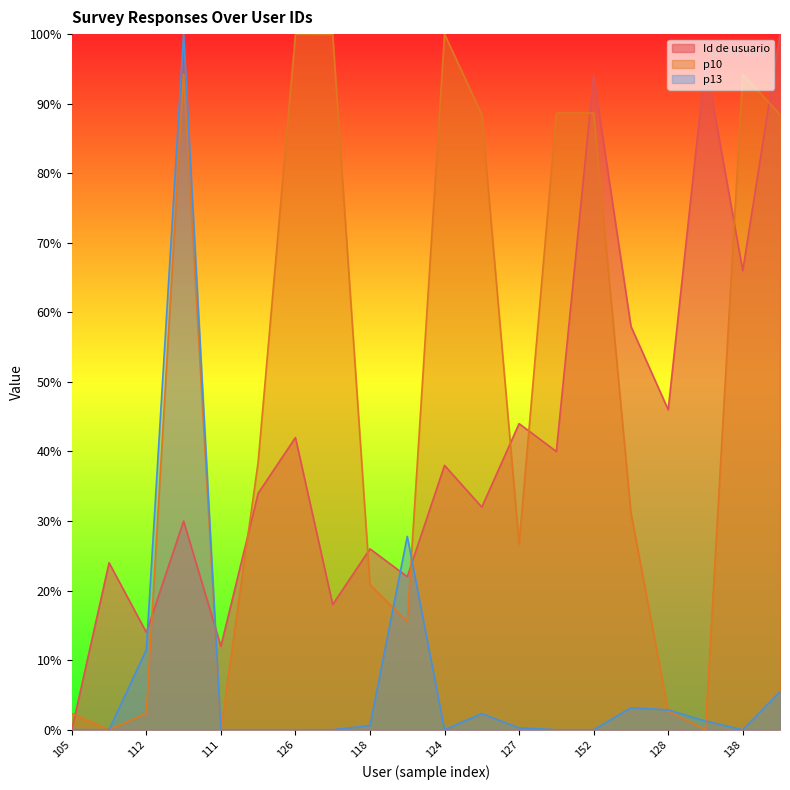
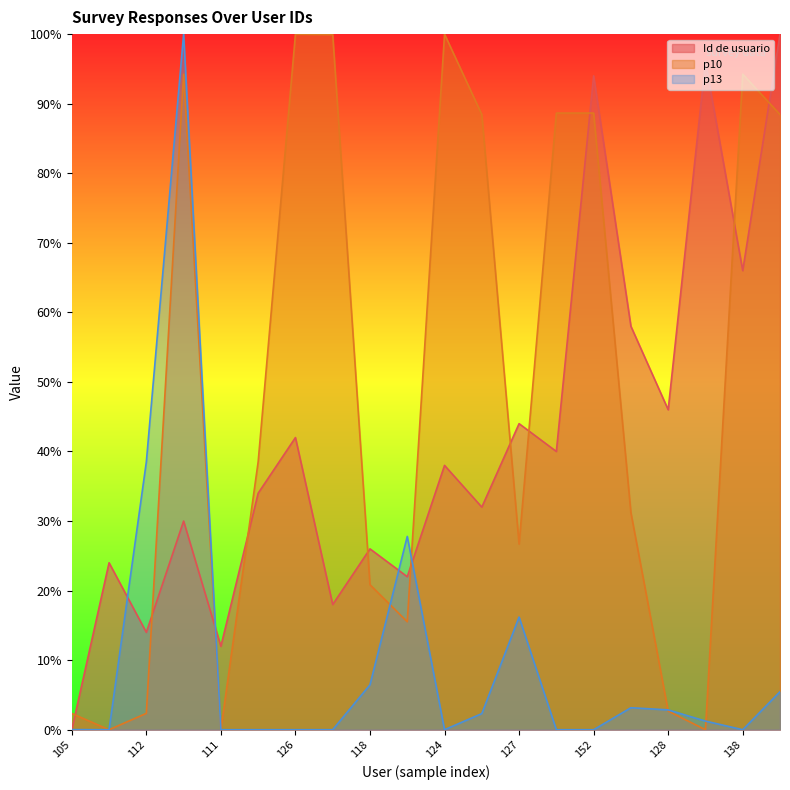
p13, 112: 12% -> 39%
p13, 118: 1% -> 6%
p13, 127: 0% -> 16%
